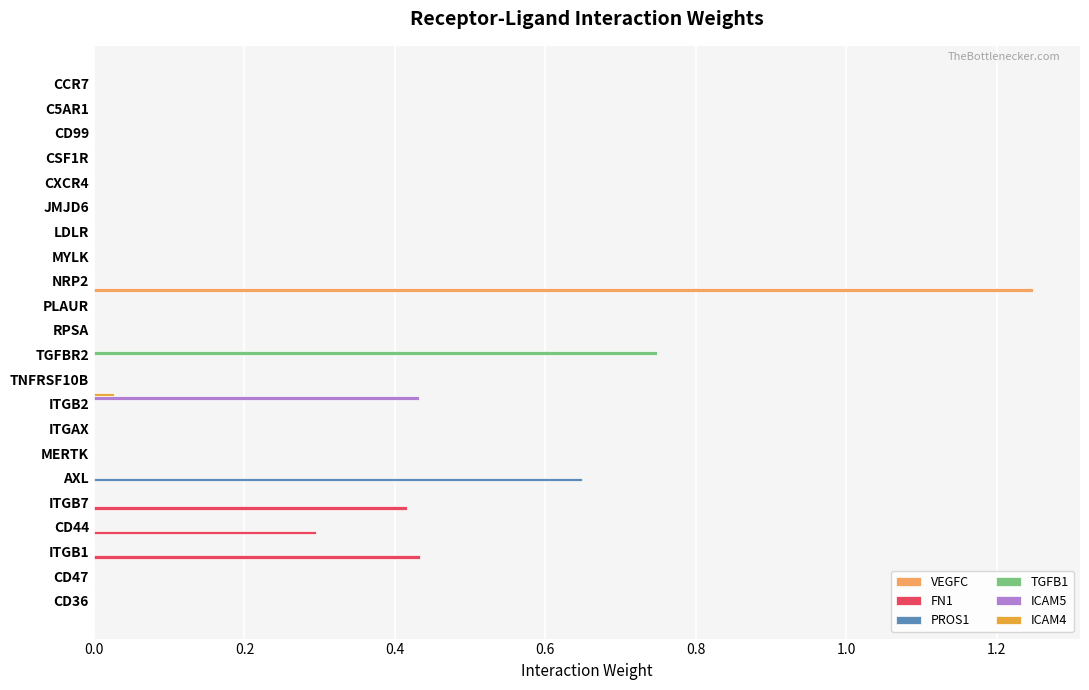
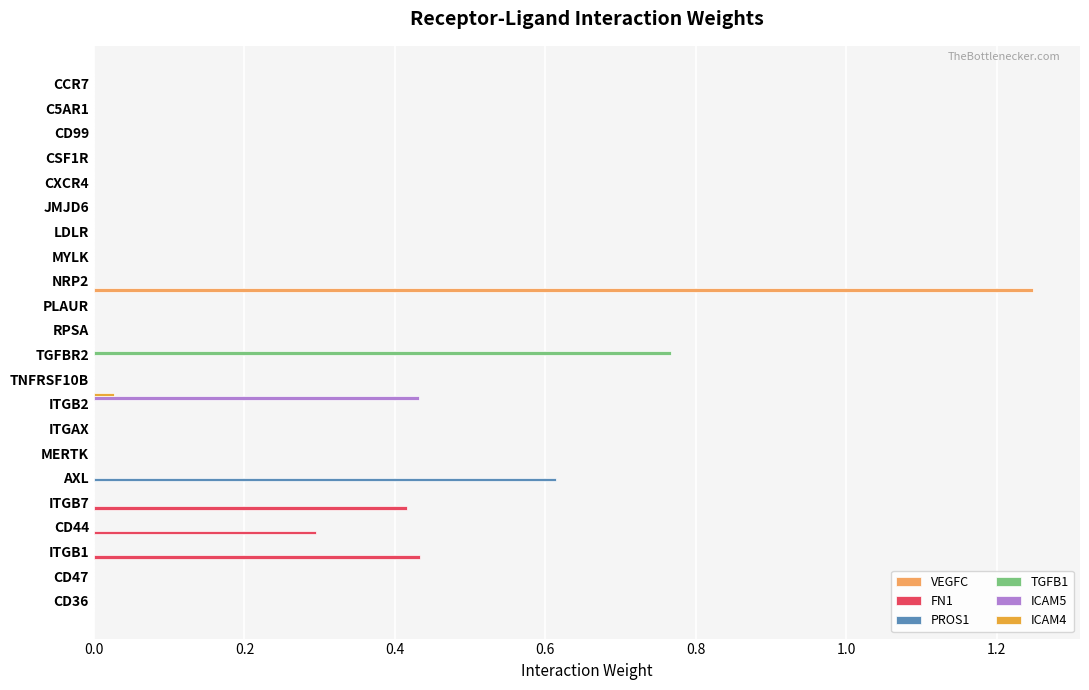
TGFB1, TGFBR2: 0.75 -> 0.77
PROS1, AXL: 0.65 -> 0.61
